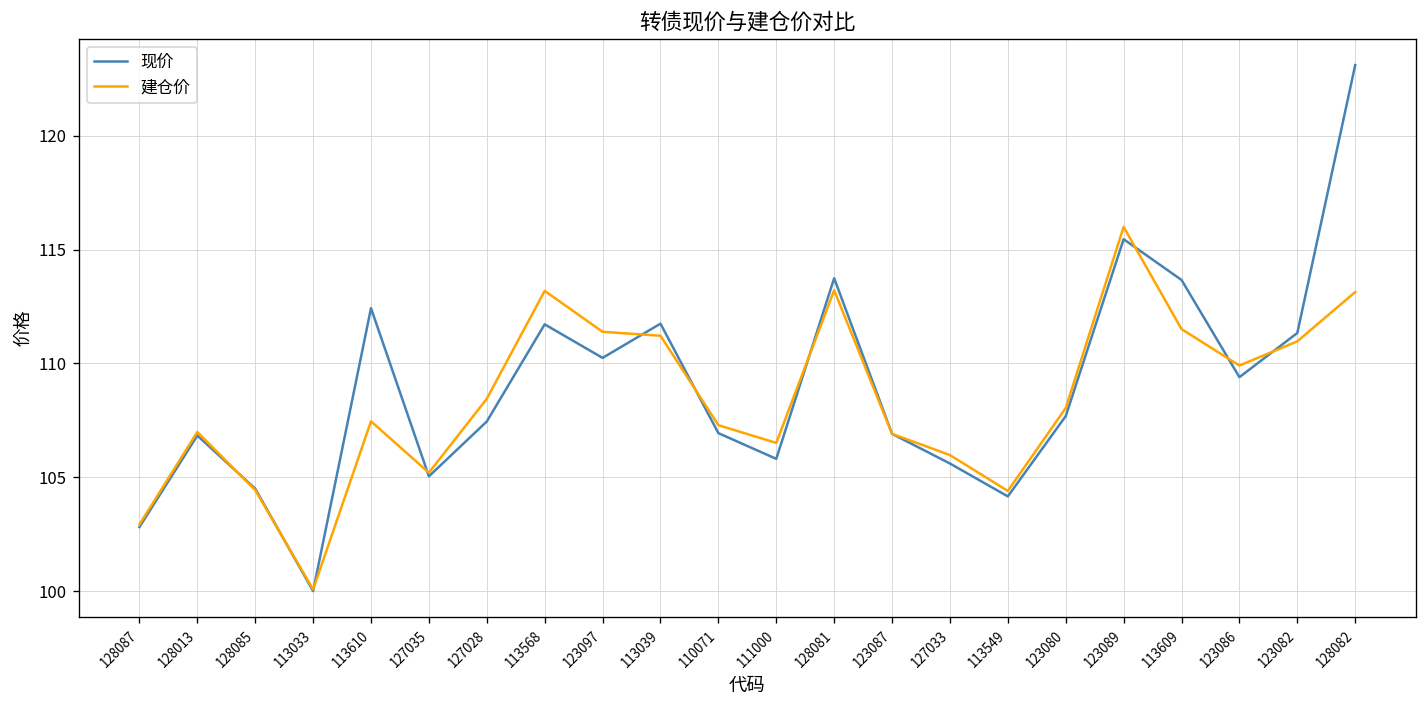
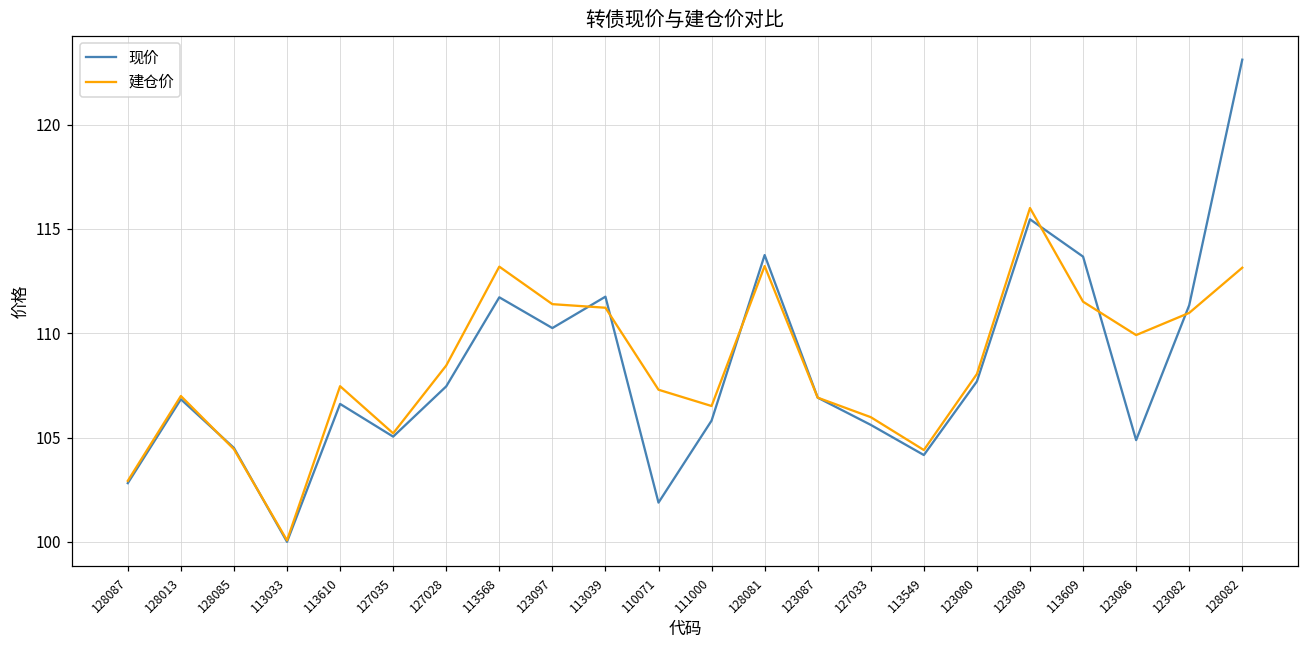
现价, 113610: 112.4 -> 106.6
现价, 110071: 106.9 -> 101.9
现价, 123086: 109.4 -> 104.9
